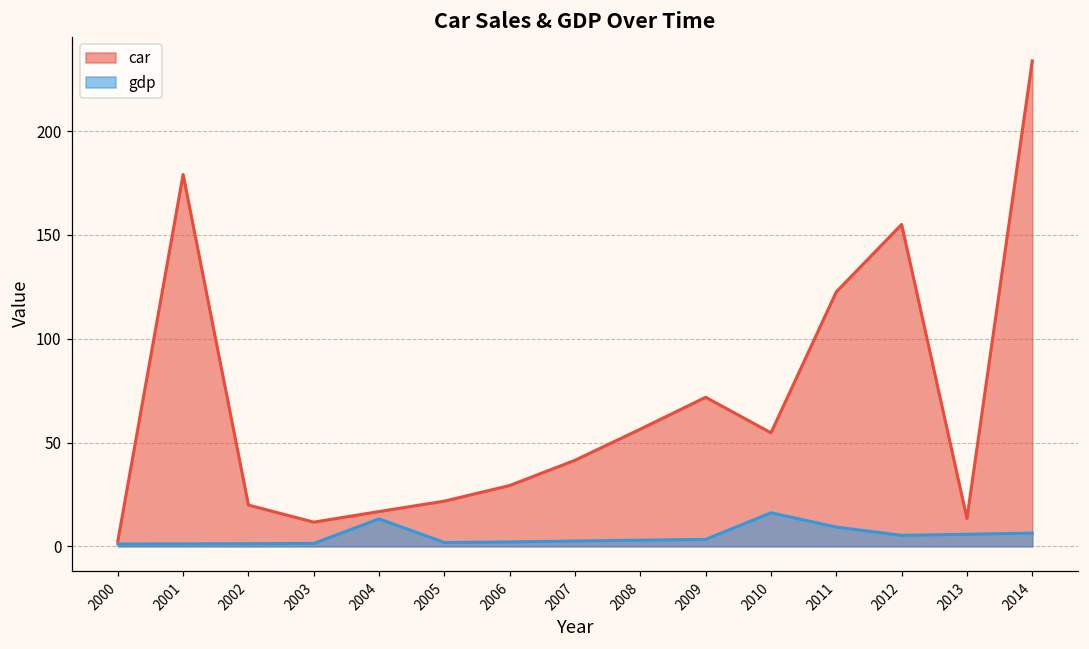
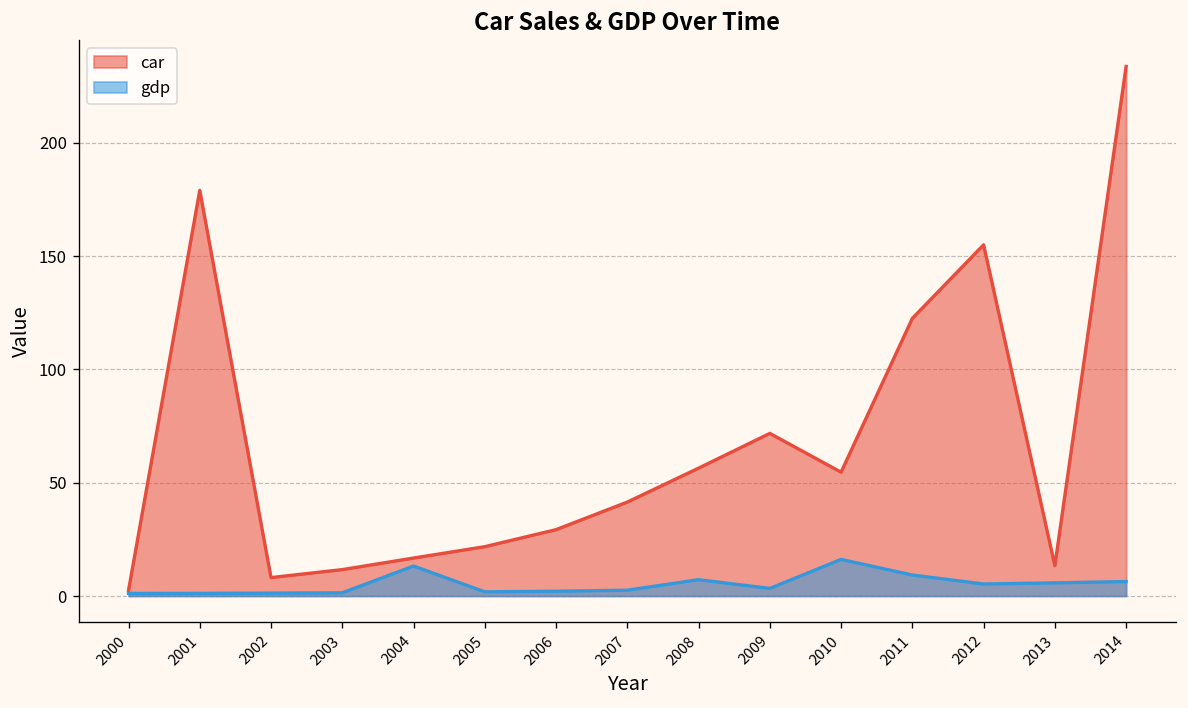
car, 2002: 20 -> 8
gdp, 2008: 3 -> 7
